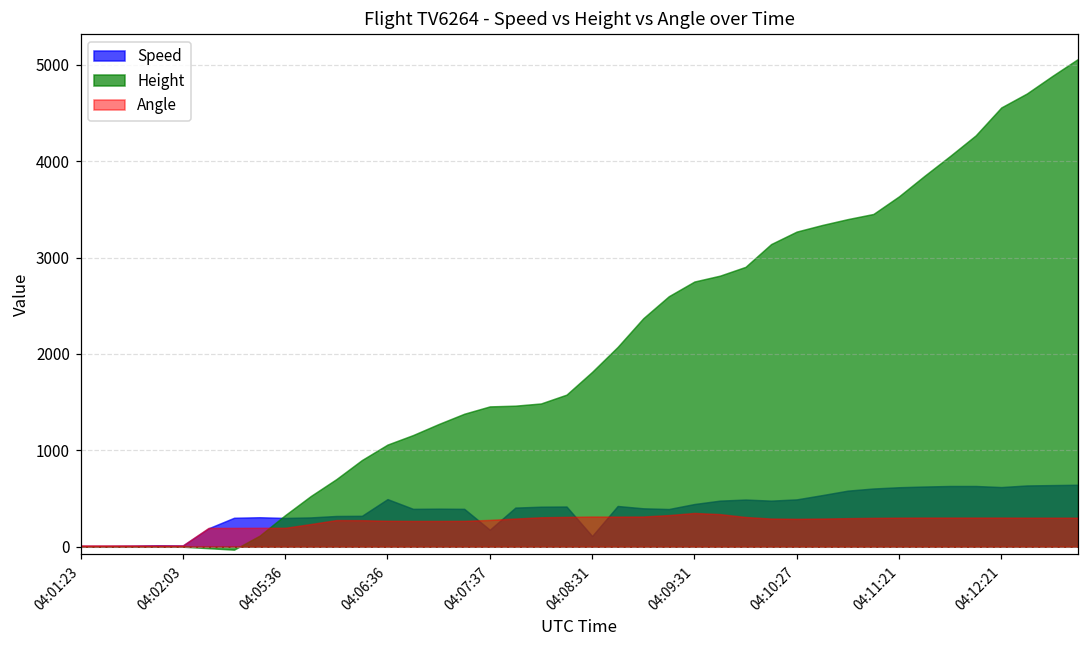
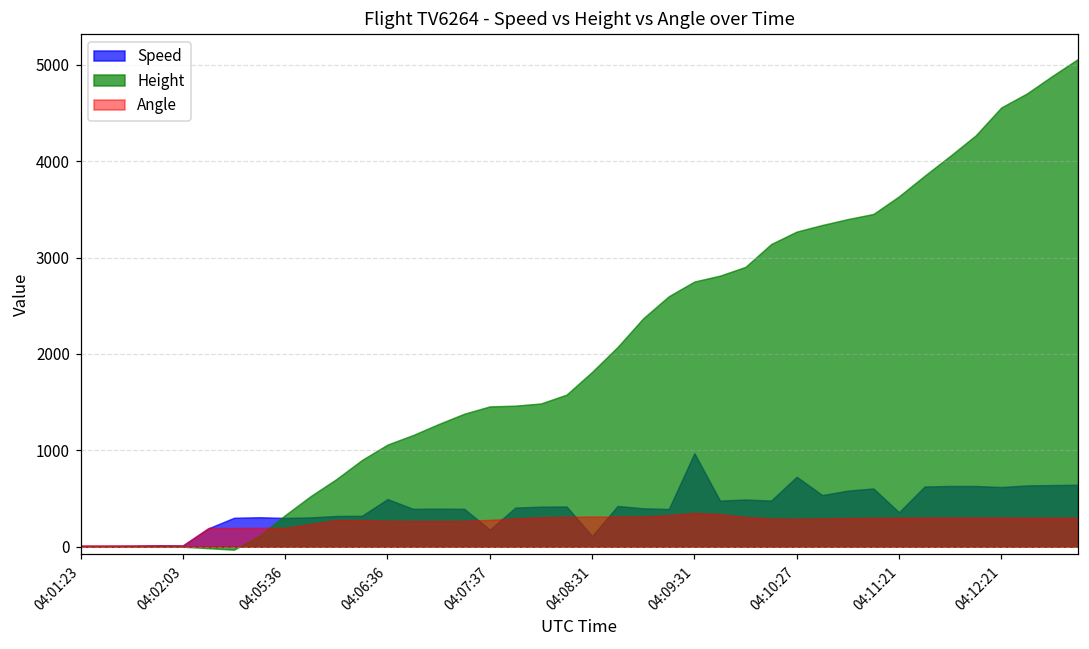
Speed, 04:09:31: 400 -> 1000
Speed, 04:10:27: 500 -> 700
Speed, 04:11:21: 600 -> 400
